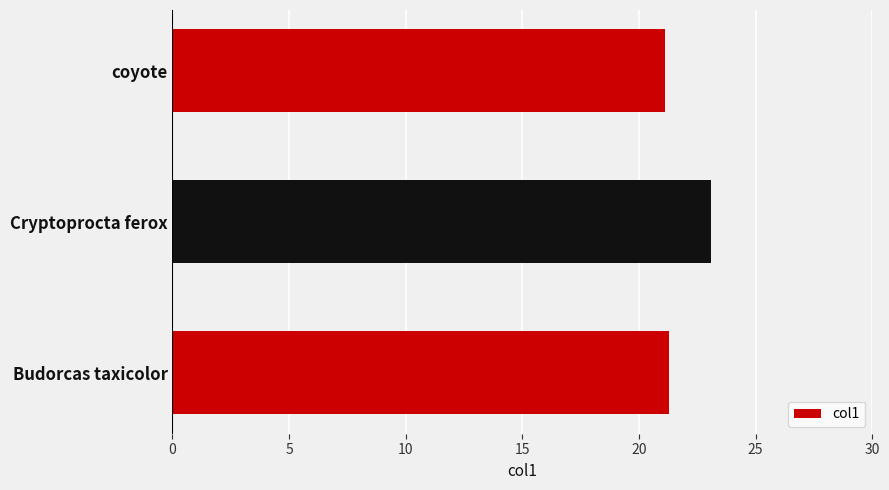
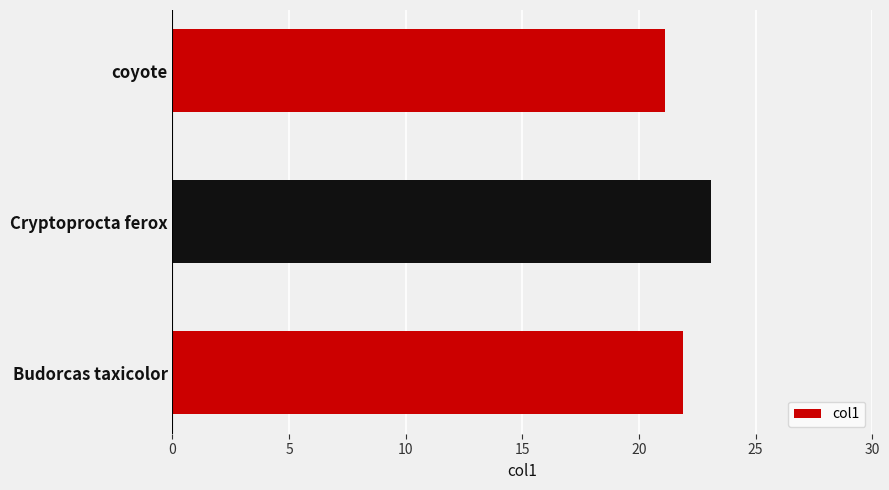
Budorcas taxicolor: 21.3 -> 21.9
